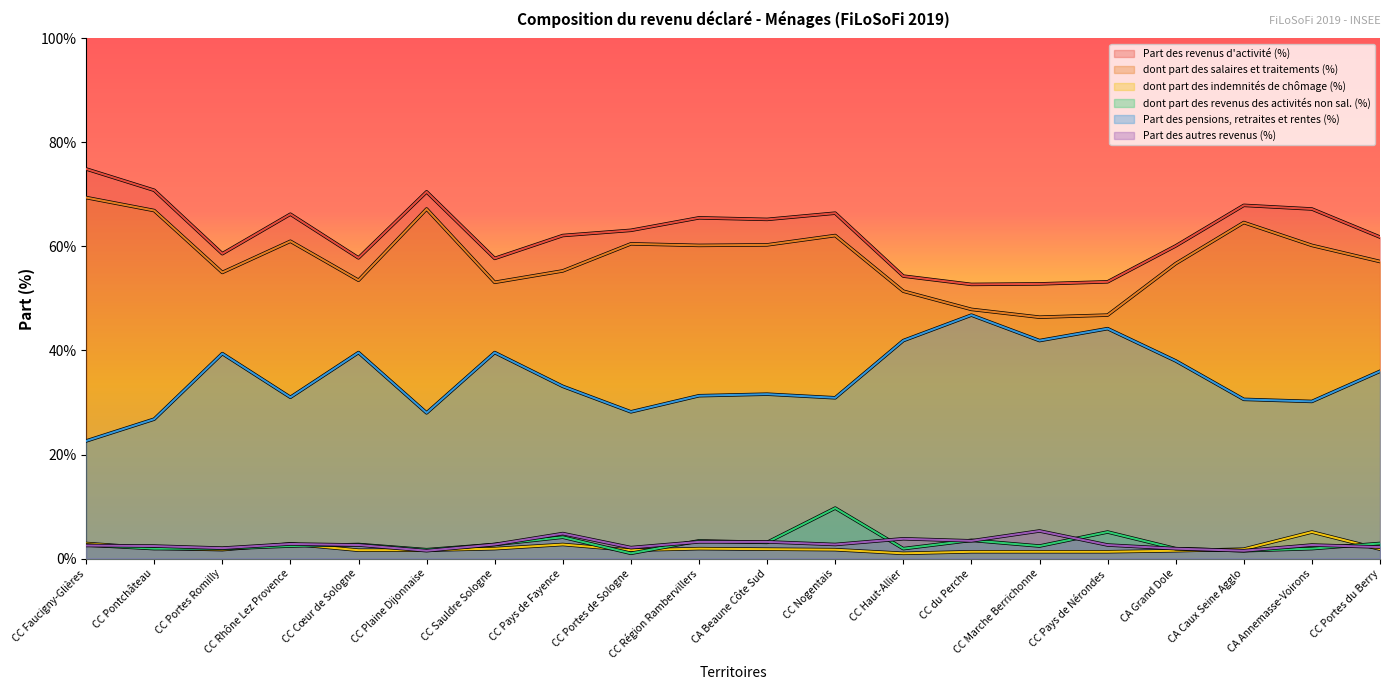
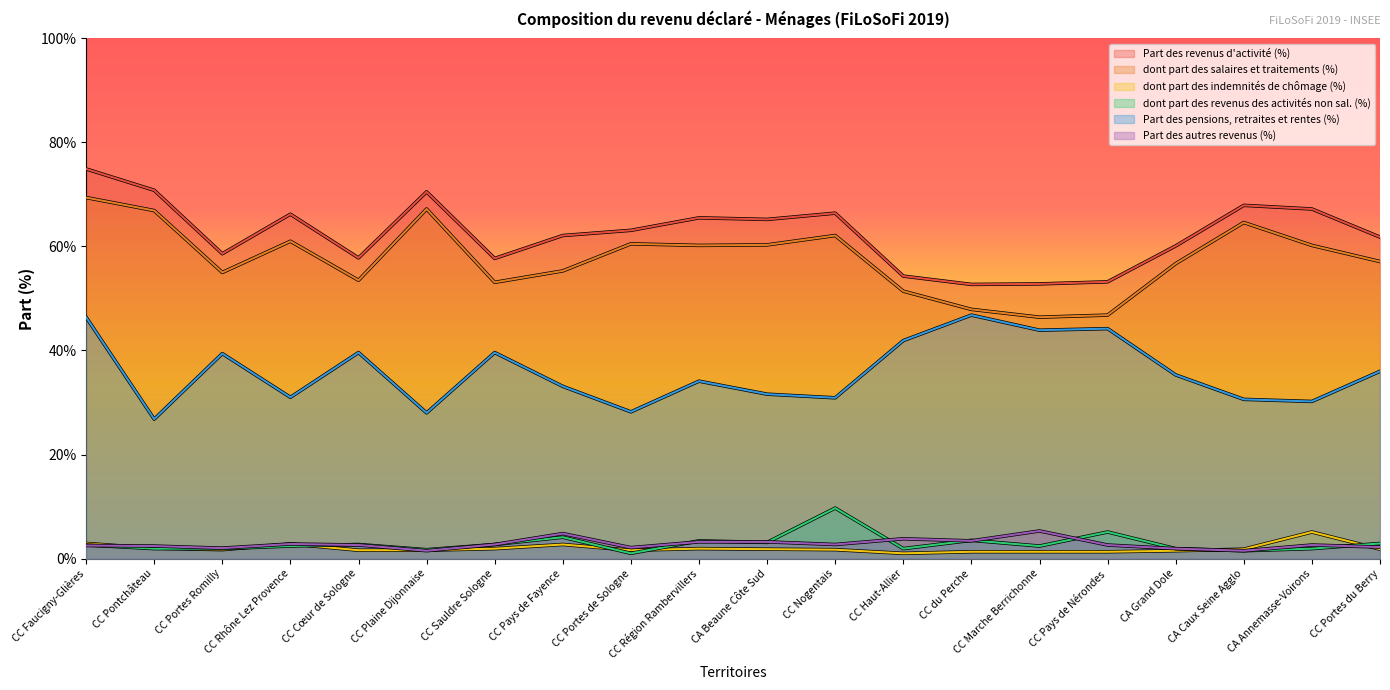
Part des pensions, retraites et rentes (%), CC Faucigny-Glières: 23% -> 46%
Part des pensions, retraites et rentes (%), CC Région Rambervillers: 31% -> 34%
Part des pensions, retraites et rentes (%), CC Marche Berrichonne: 42% -> 44%
Part des pensions, retraites et rentes (%), CA Grand Dole: 38% -> 35%
